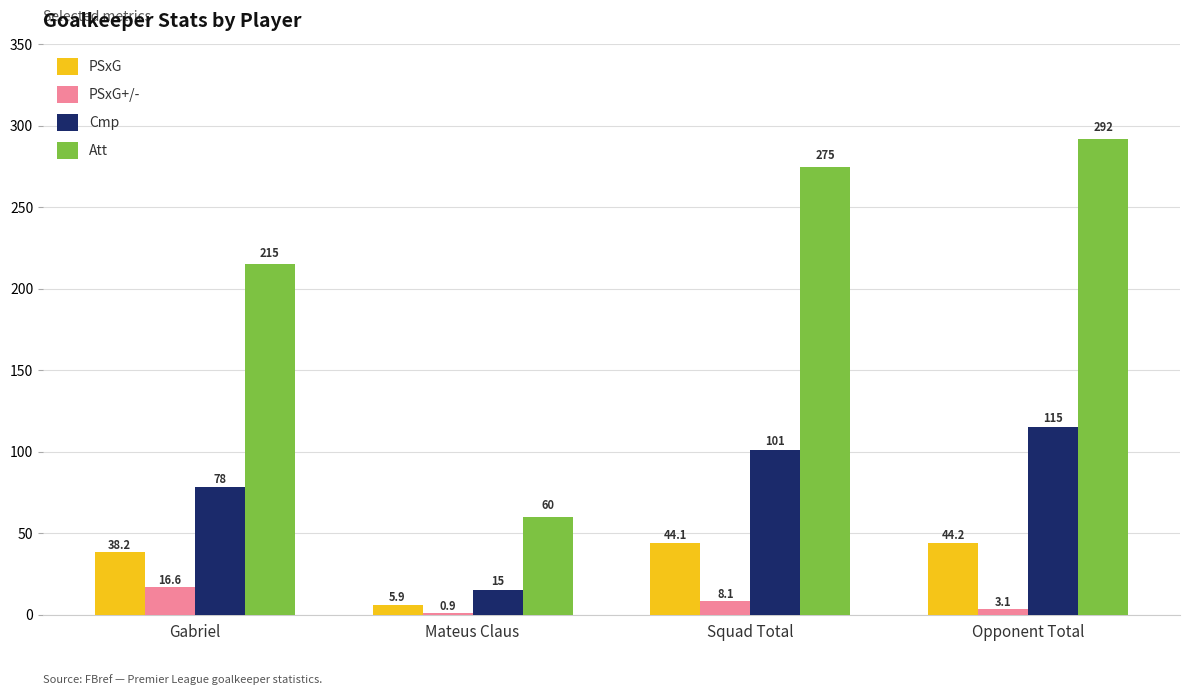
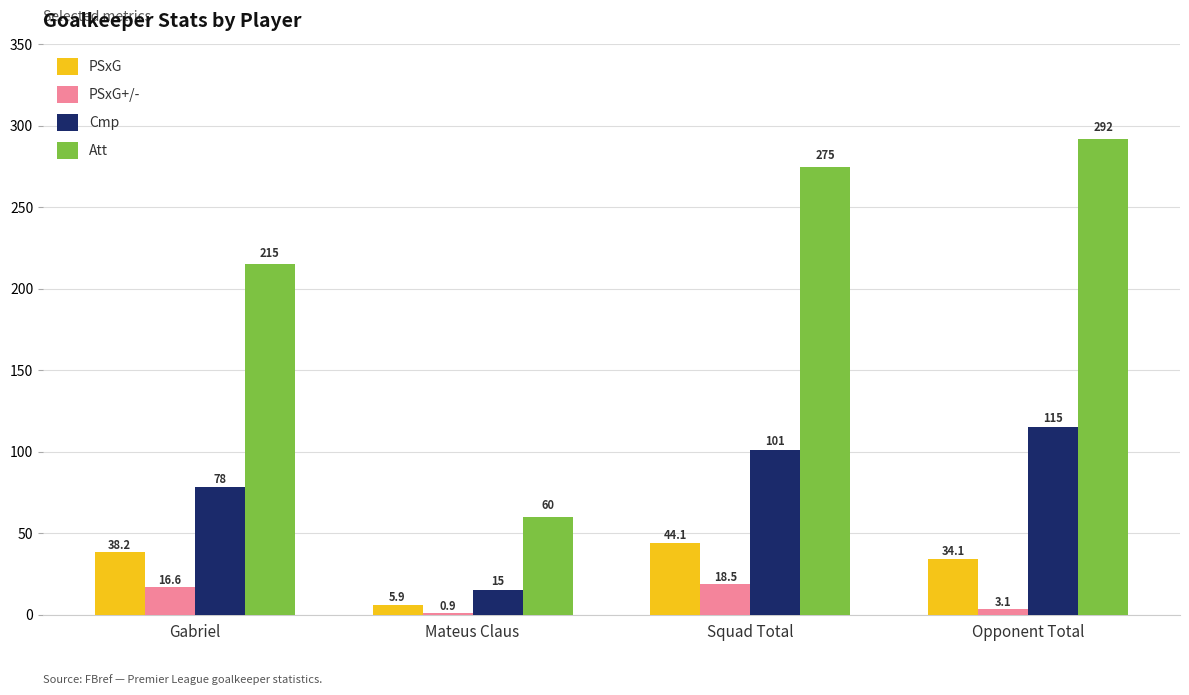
PSxG+/-, Squad Total: 8.1 -> 18.5
PSxG, Opponent Total: 44.2 -> 34.1
